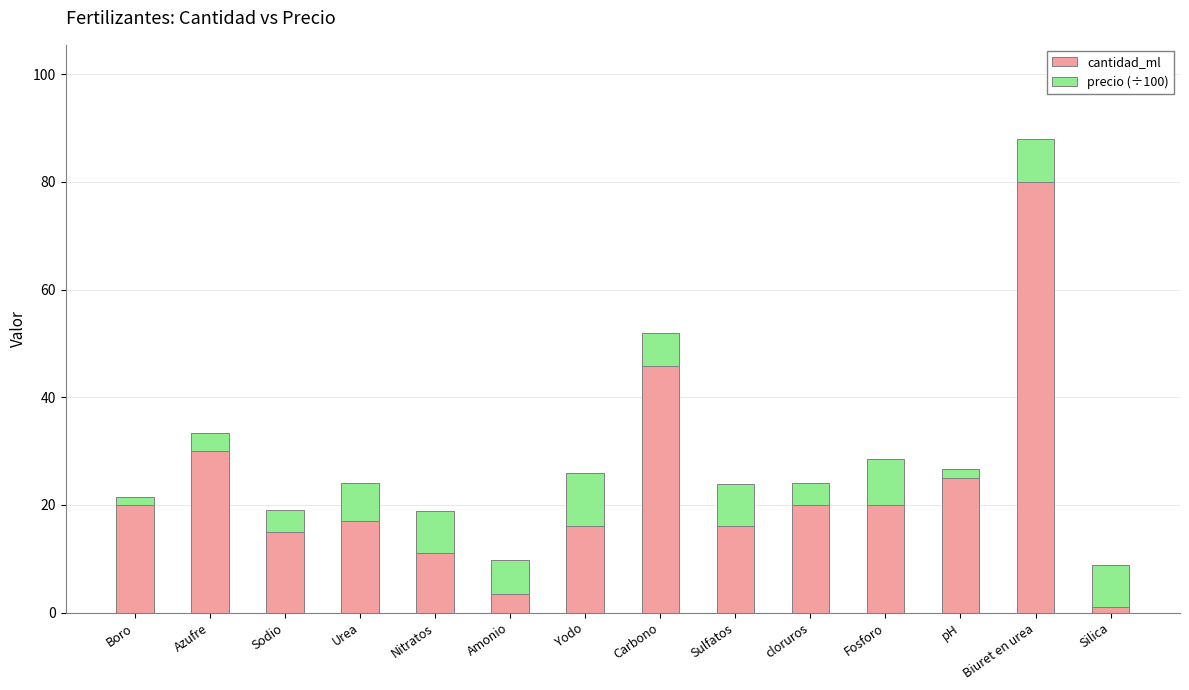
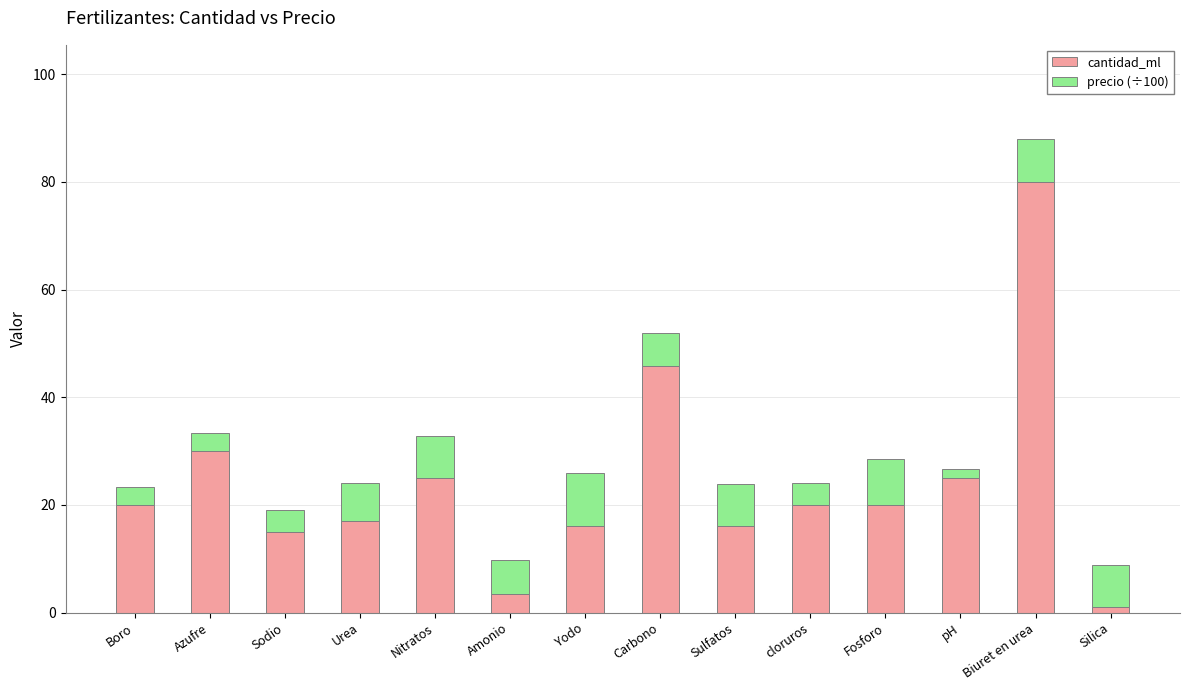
precio (÷100), Boro: 2 -> 3
cantidad_ml, Nitratos: 11 -> 25
